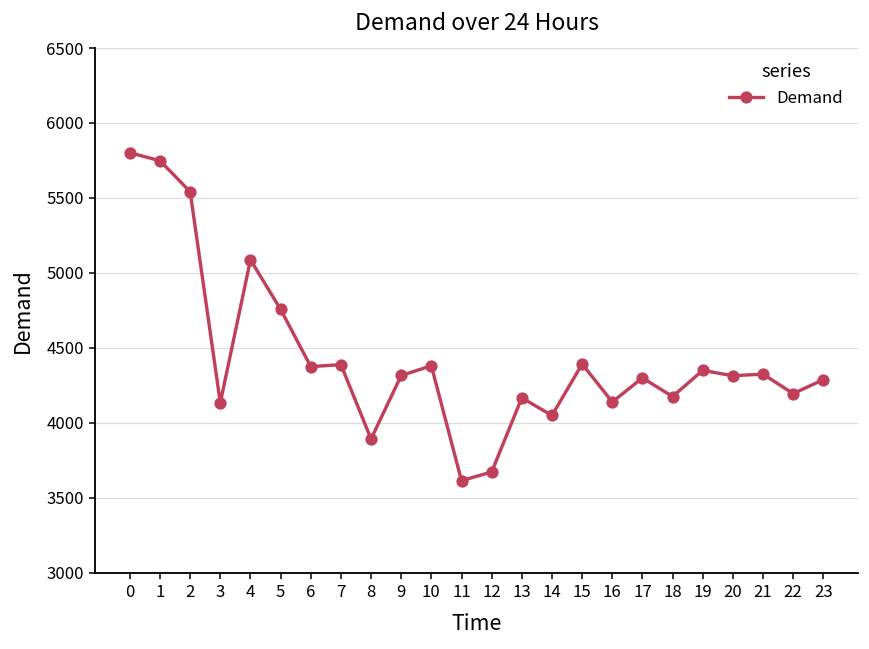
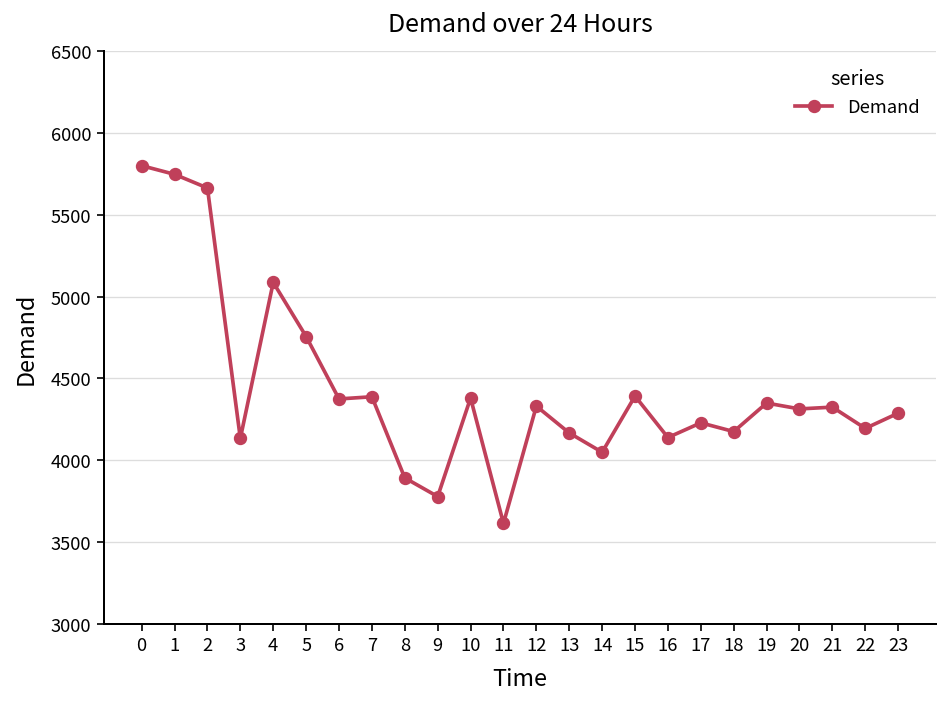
2: 5540 -> 5660
9: 4320 -> 3780
12: 3670 -> 4330
17: 4300 -> 4230
